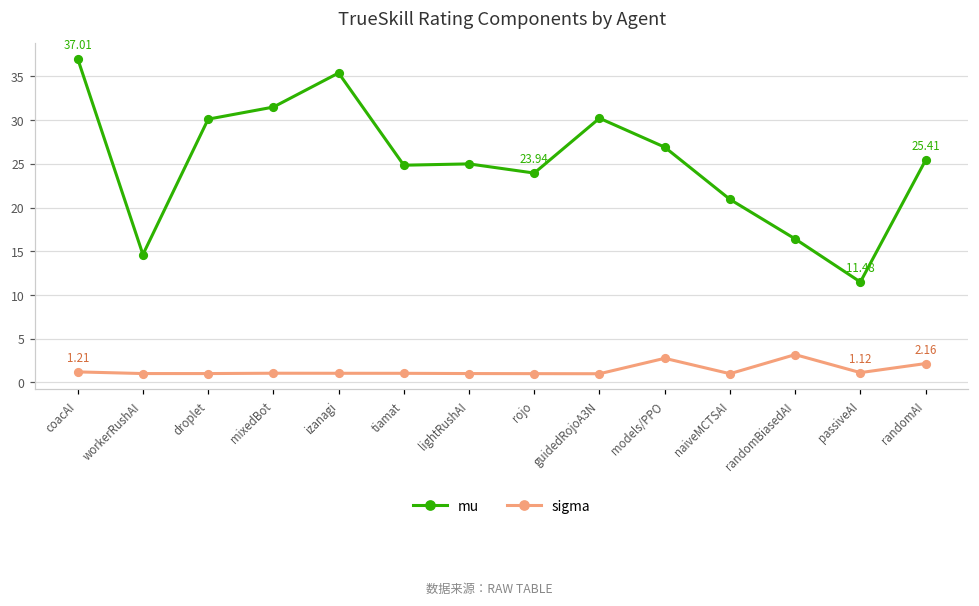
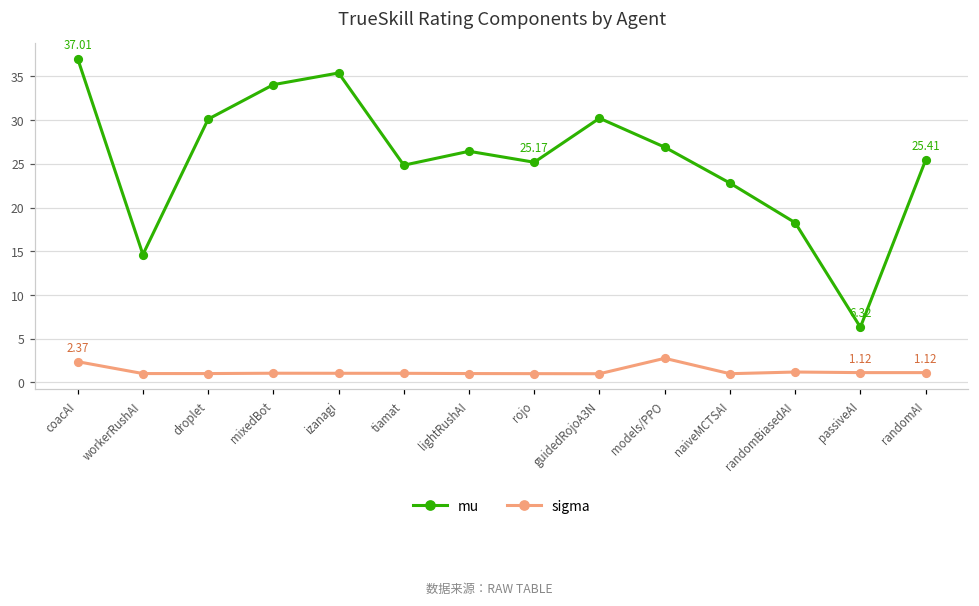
sigma, coacAI: 1.21 -> 2.37
mu, mixedBot: 31 -> 34
mu, lightRushAI: 25 -> 26
mu, rojo: 23.94 -> 25.17
mu, naiveMCTSAI: 21 -> 23
mu, randomBiasedAI: 16 -> 18
sigma, randomBiasedAI: 3 -> 1
mu, passiveAI: 11.48 -> 6.32
sigma, randomAI: 2.16 -> 1.12
